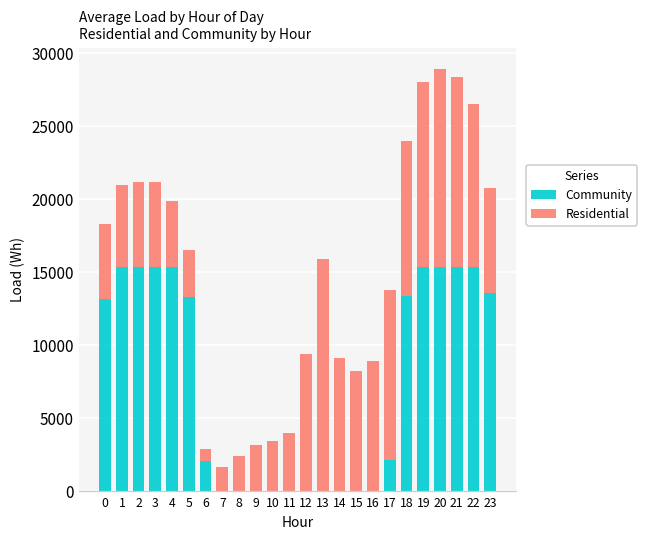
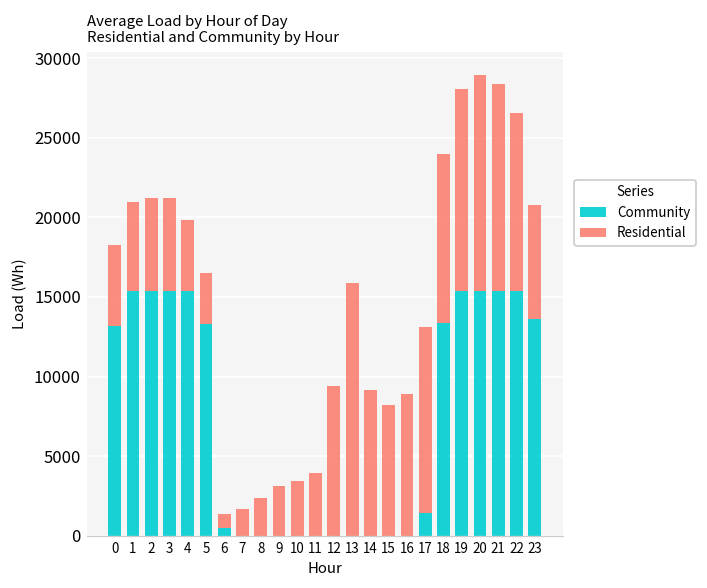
Community, 6: 2100 -> 500
Community, 17: 2200 -> 1500
